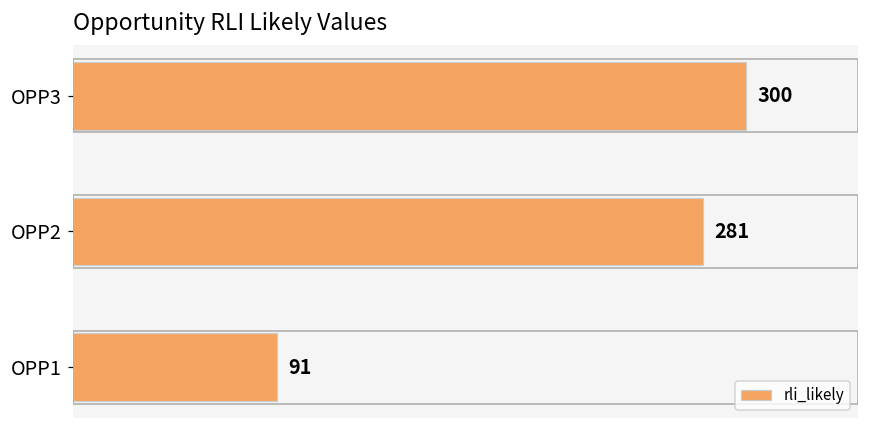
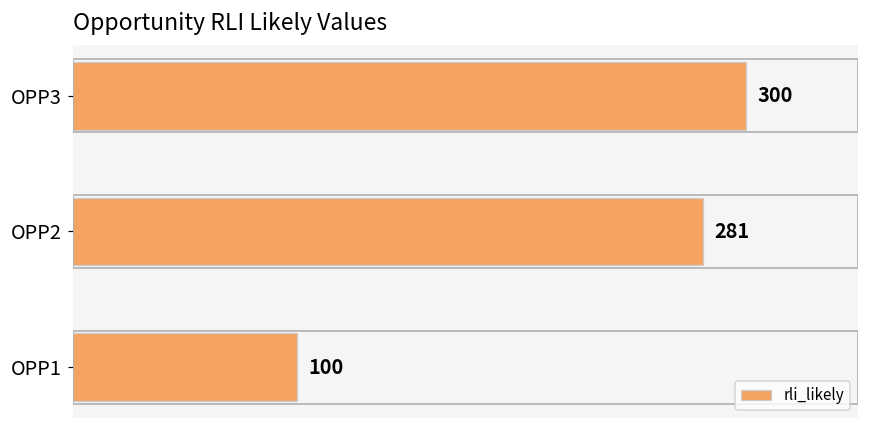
OPP1: 91 -> 100
